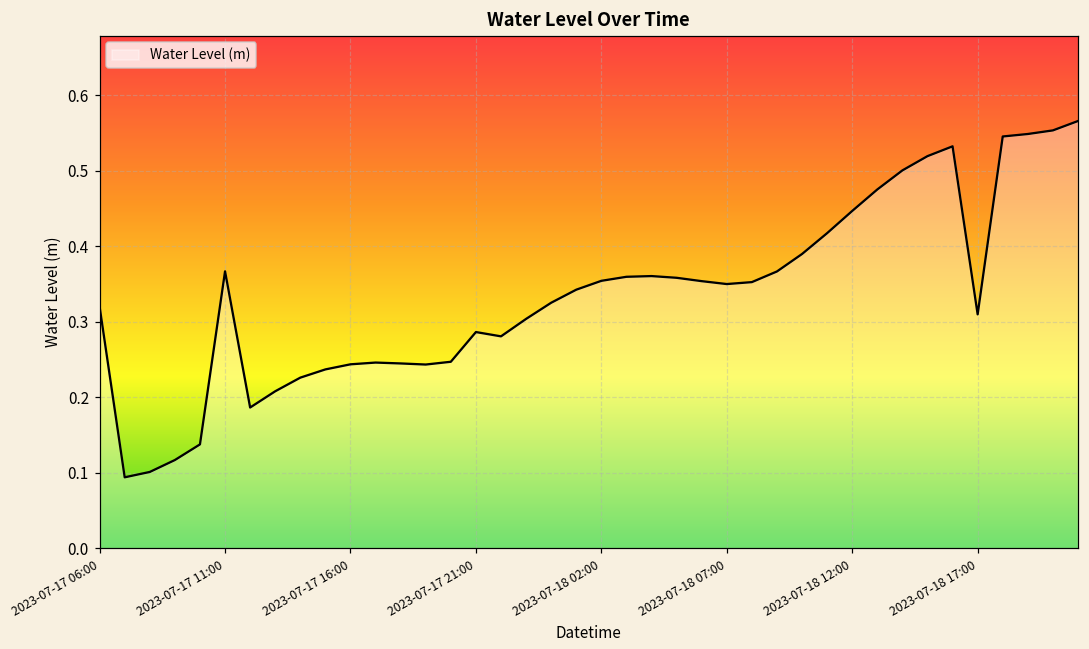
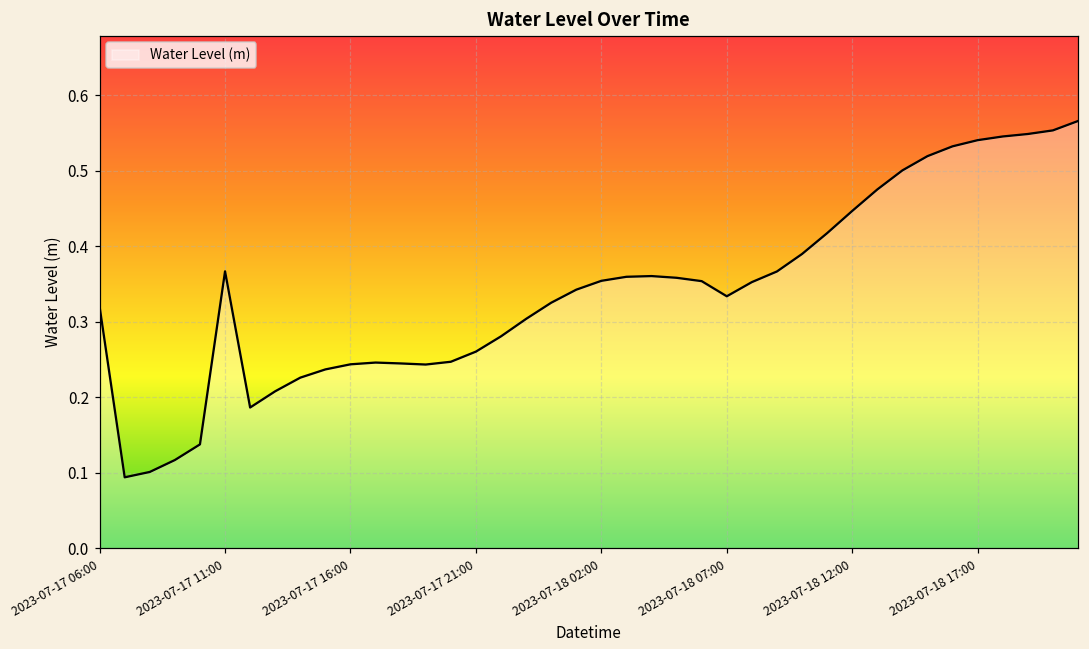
2023-07-17 21:00: 0.29 -> 0.26
2023-07-18 07:00: 0.35 -> 0.33
2023-07-18 17:00: 0.31 -> 0.54
